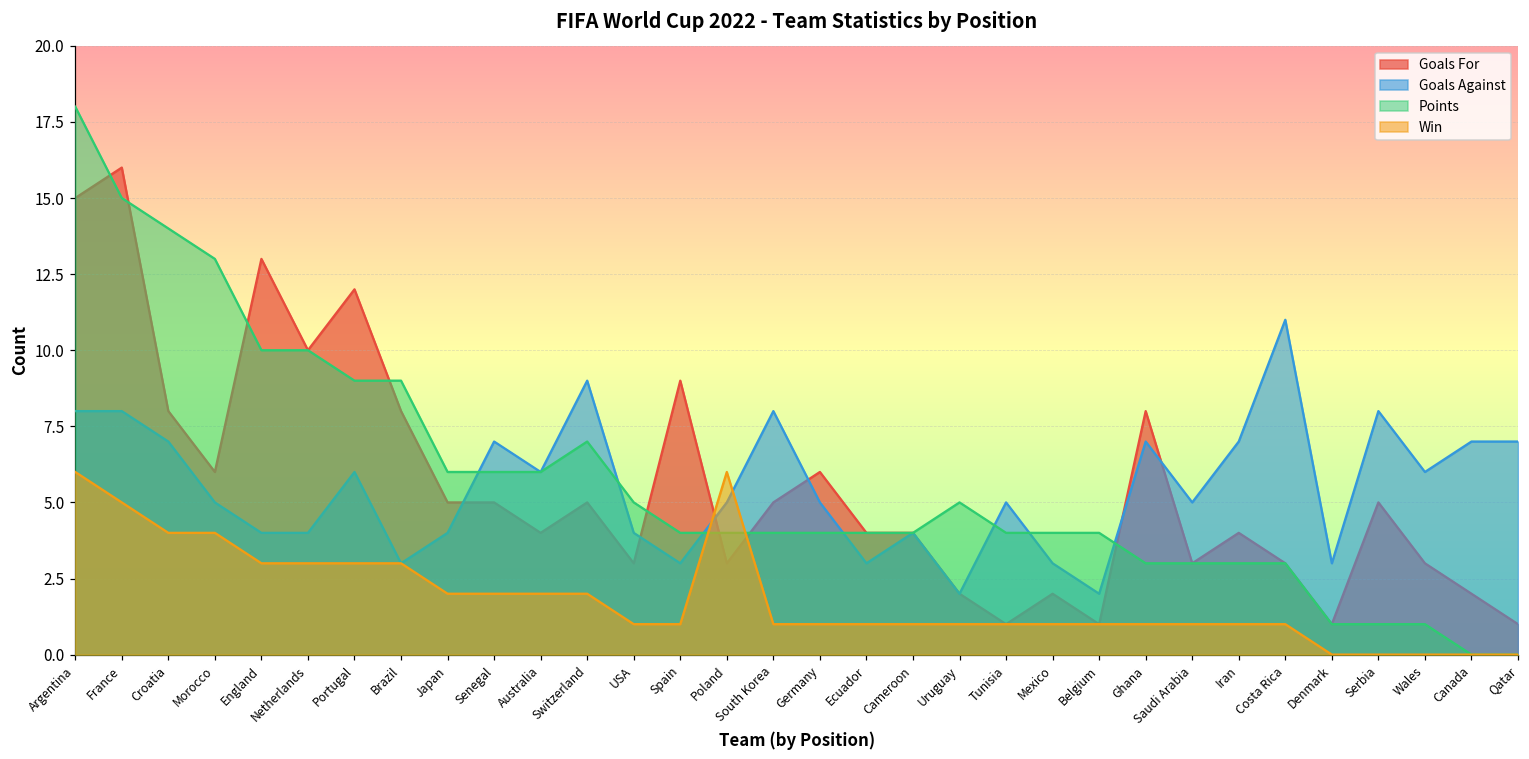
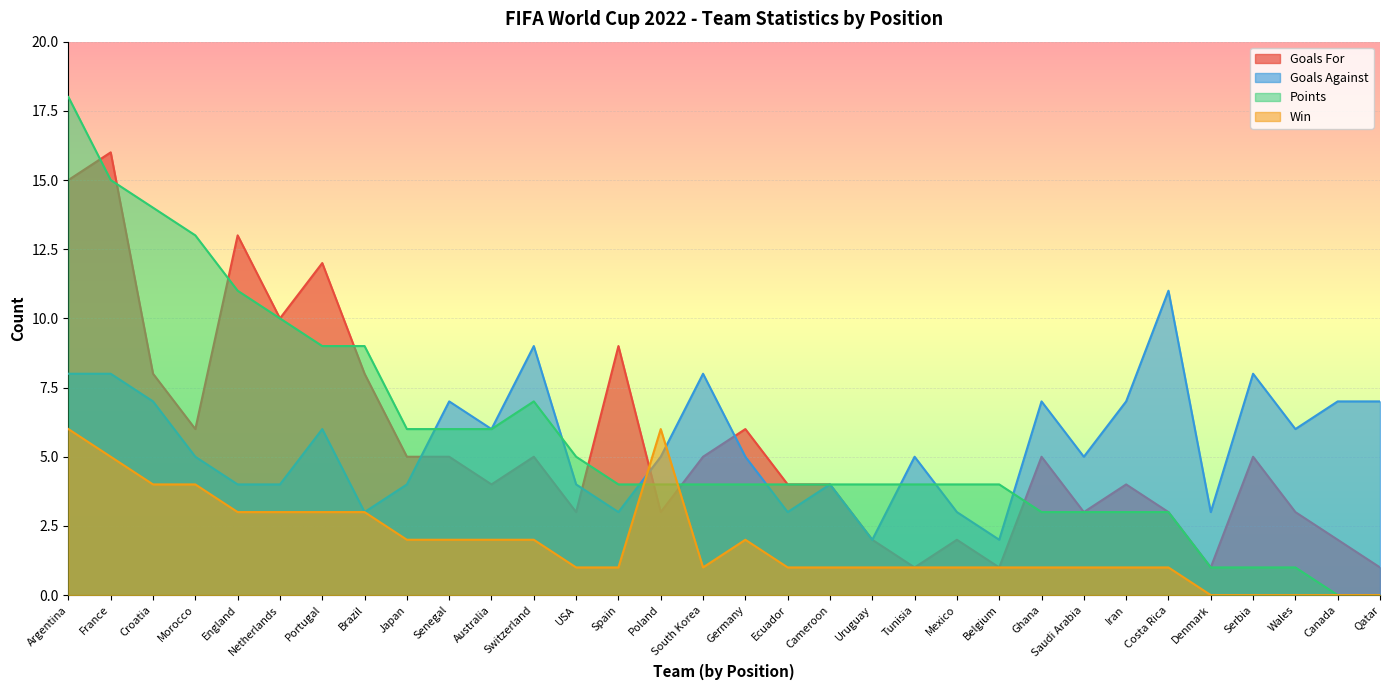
Points, England: 10 -> 11
Win, Germany: 1 -> 2
Points, Uruguay: 5 -> 4
Goals For, Ghana: 8 -> 5
